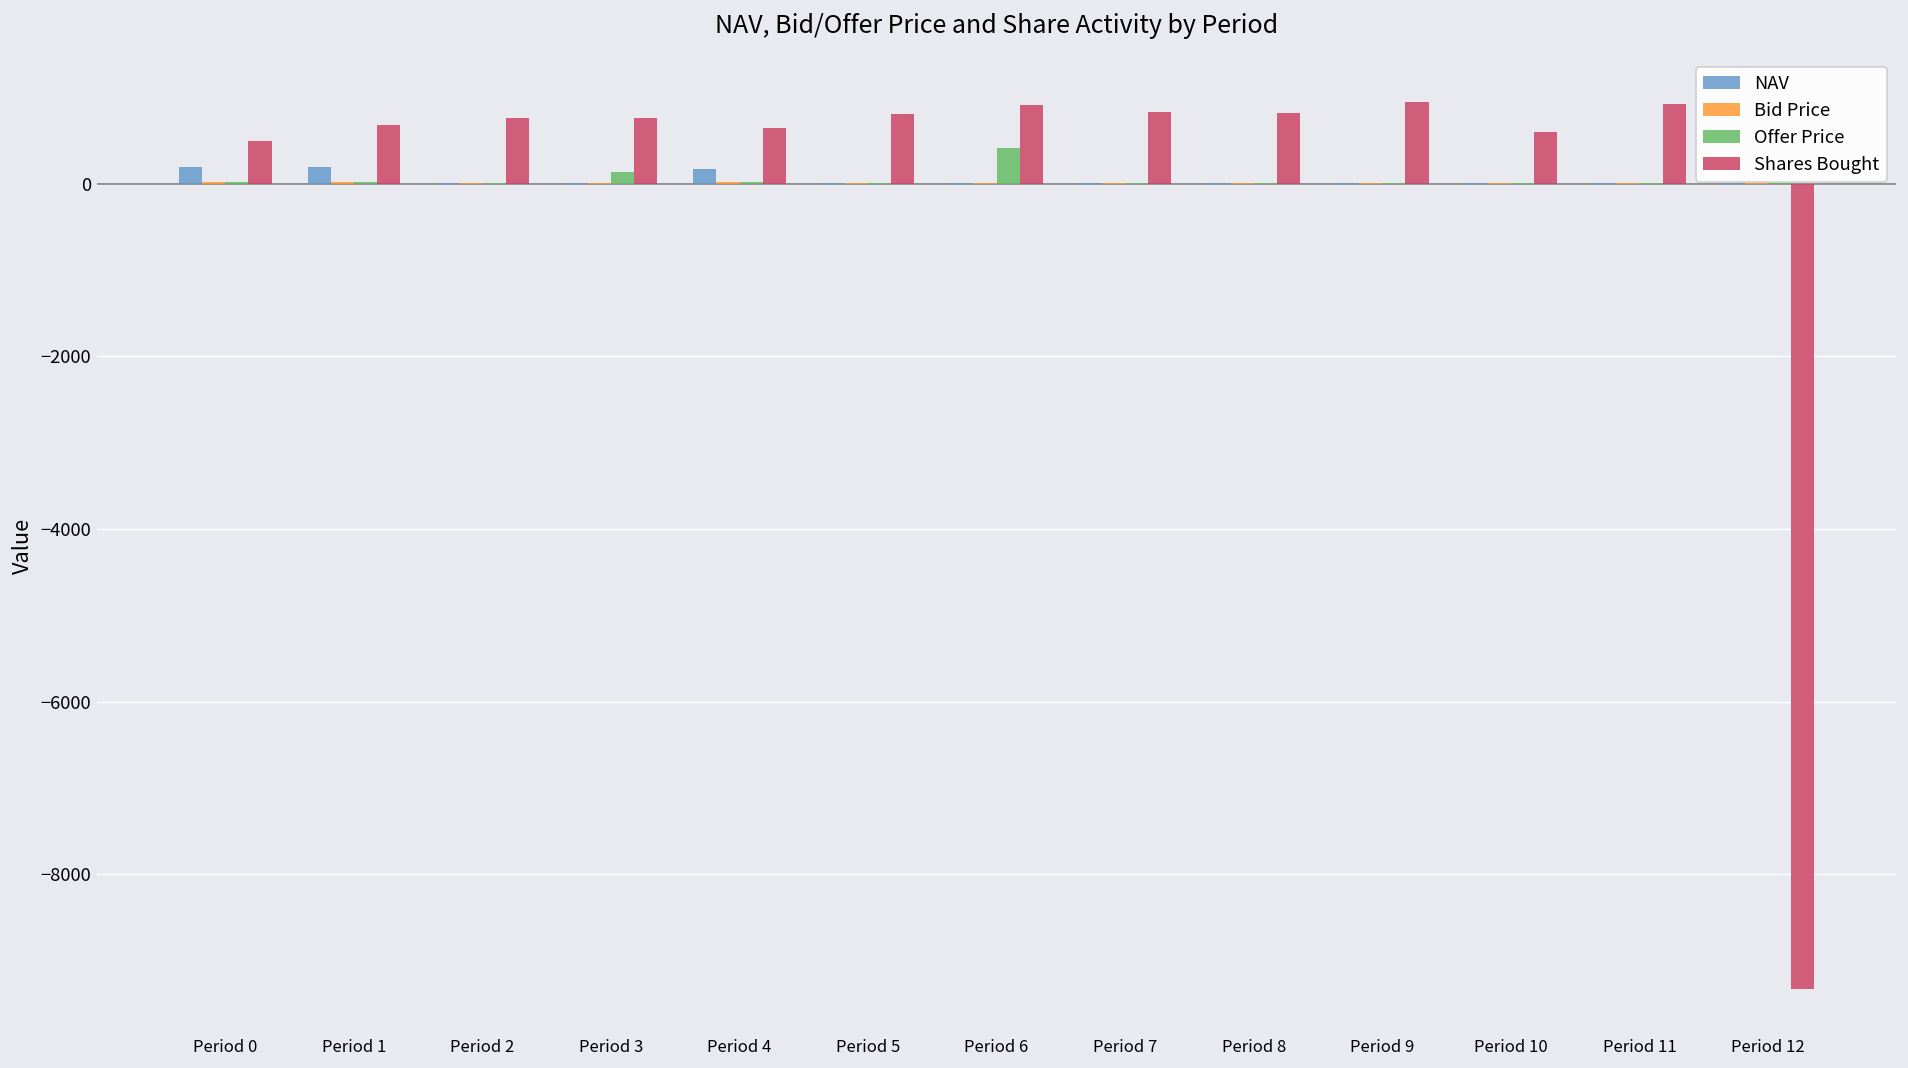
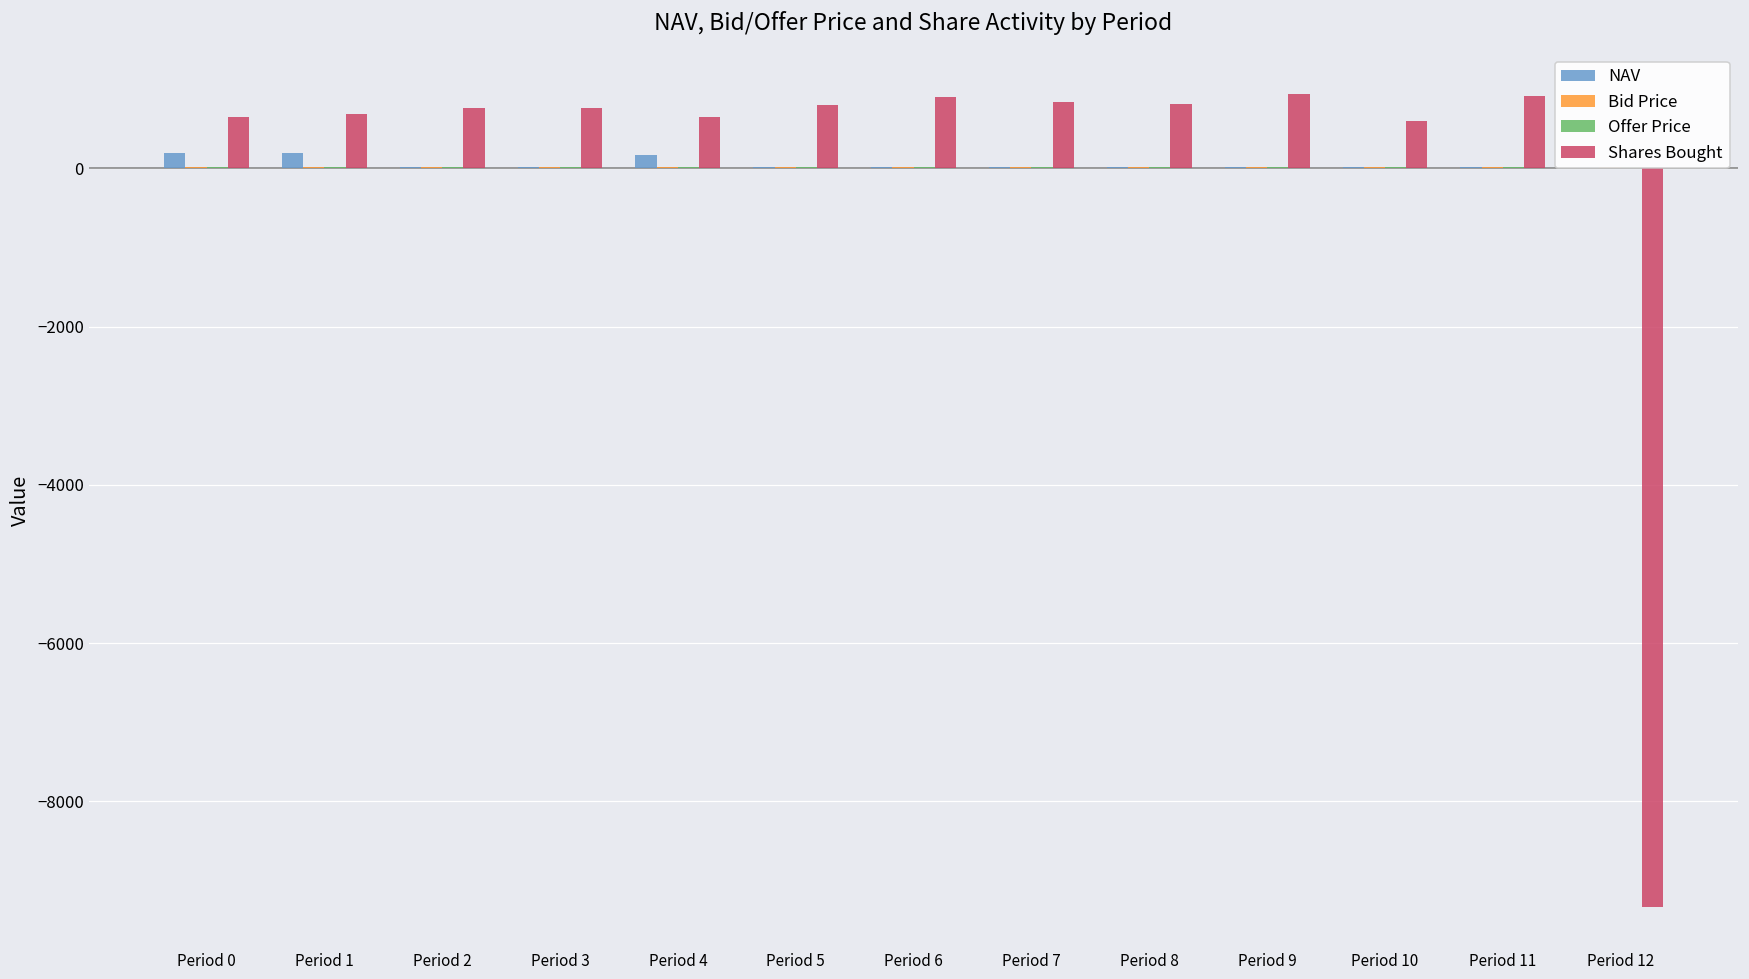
Shares Bought, Period 0: 500 -> 600
Offer Price, Period 3: 100 -> 0
Offer Price, Period 6: 400 -> 0
